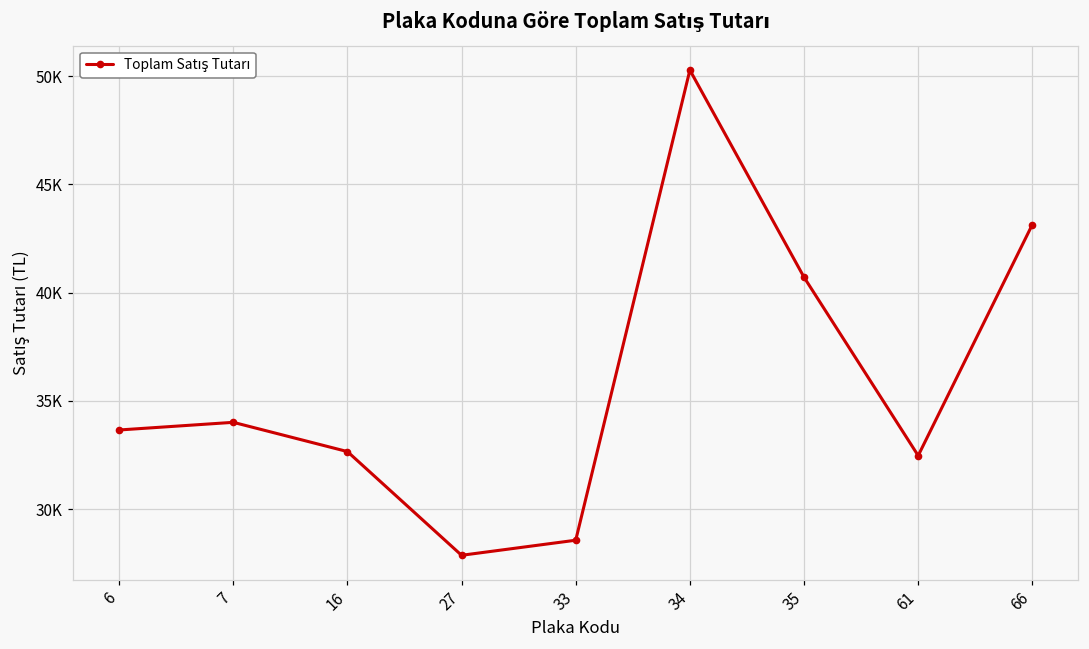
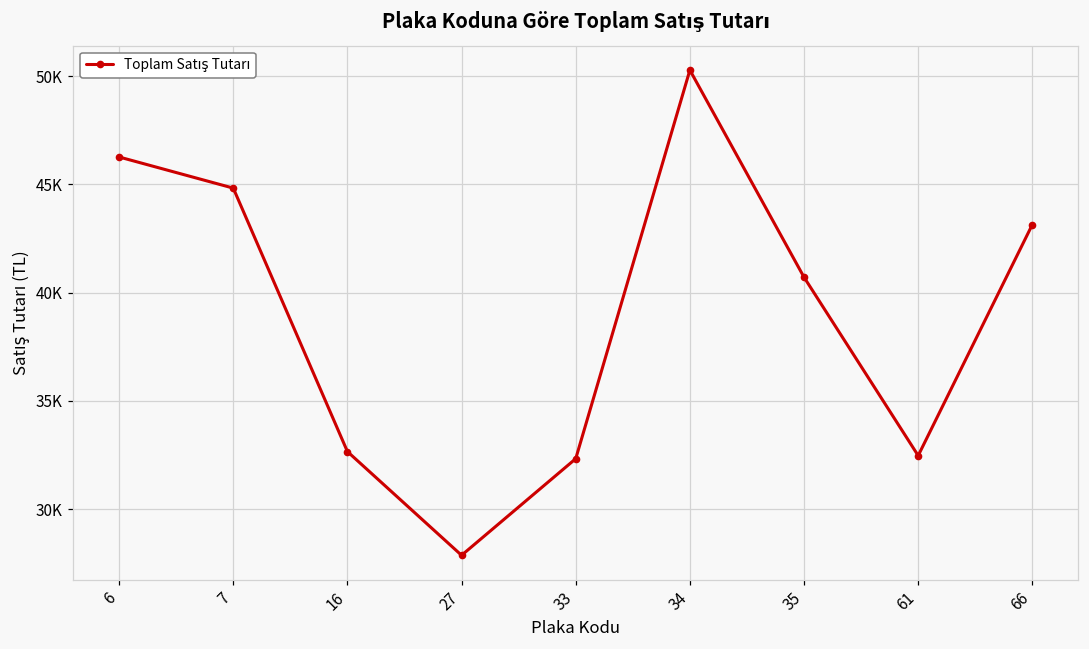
6: 33700 -> 46300
7: 34000 -> 44800
33: 28600 -> 32300
